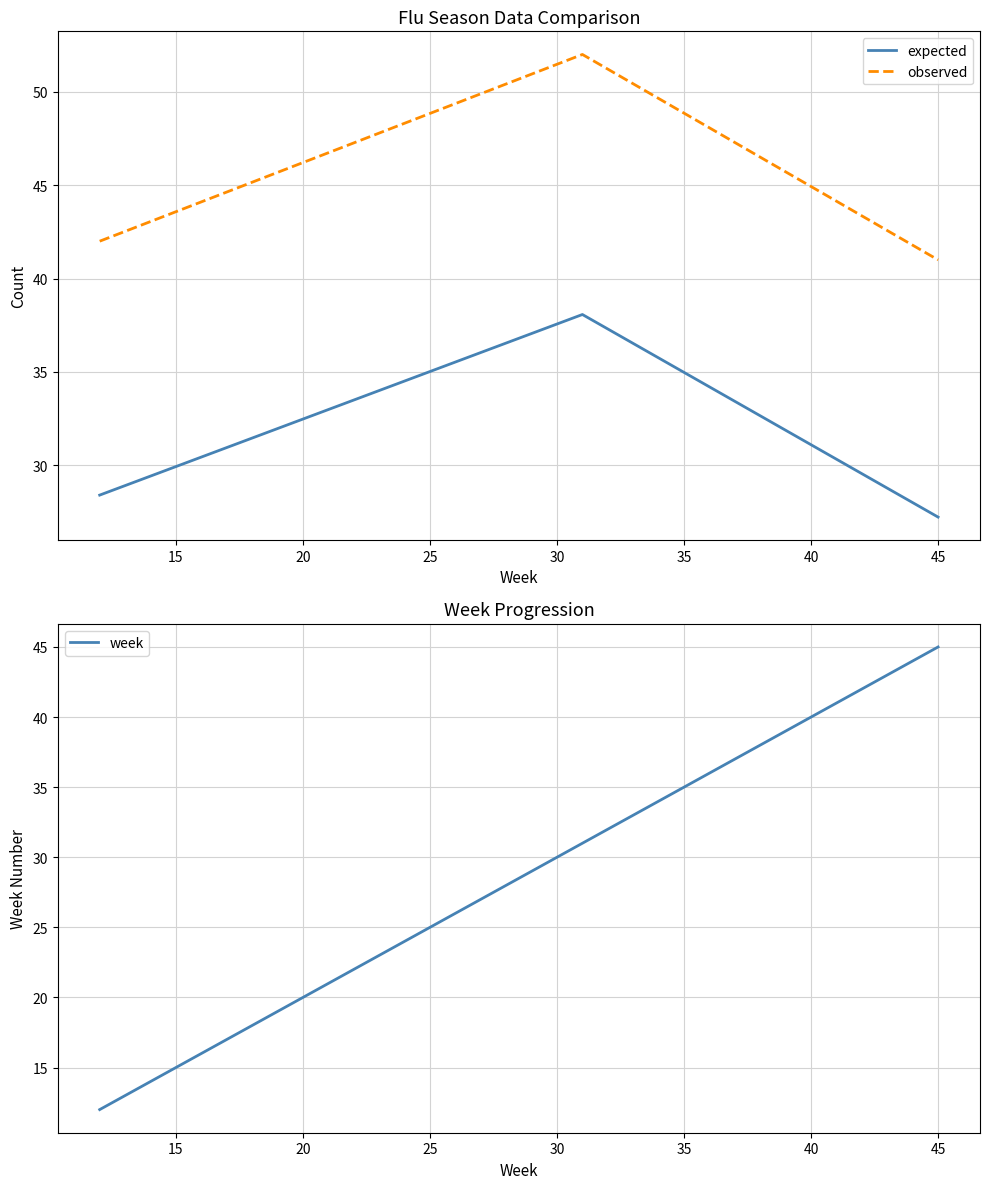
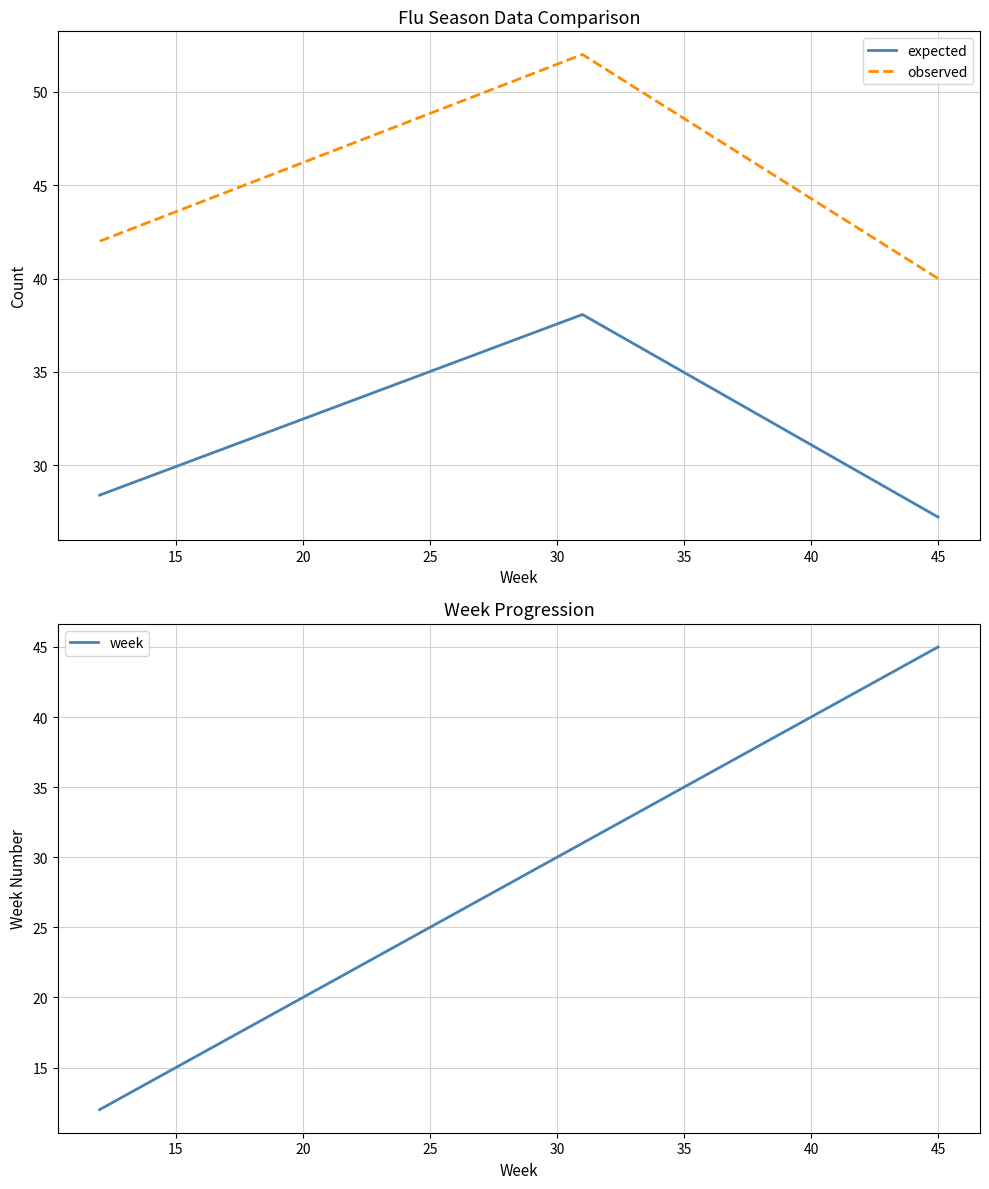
Flu Season Data Comparison, observed, 45: 41 -> 40
